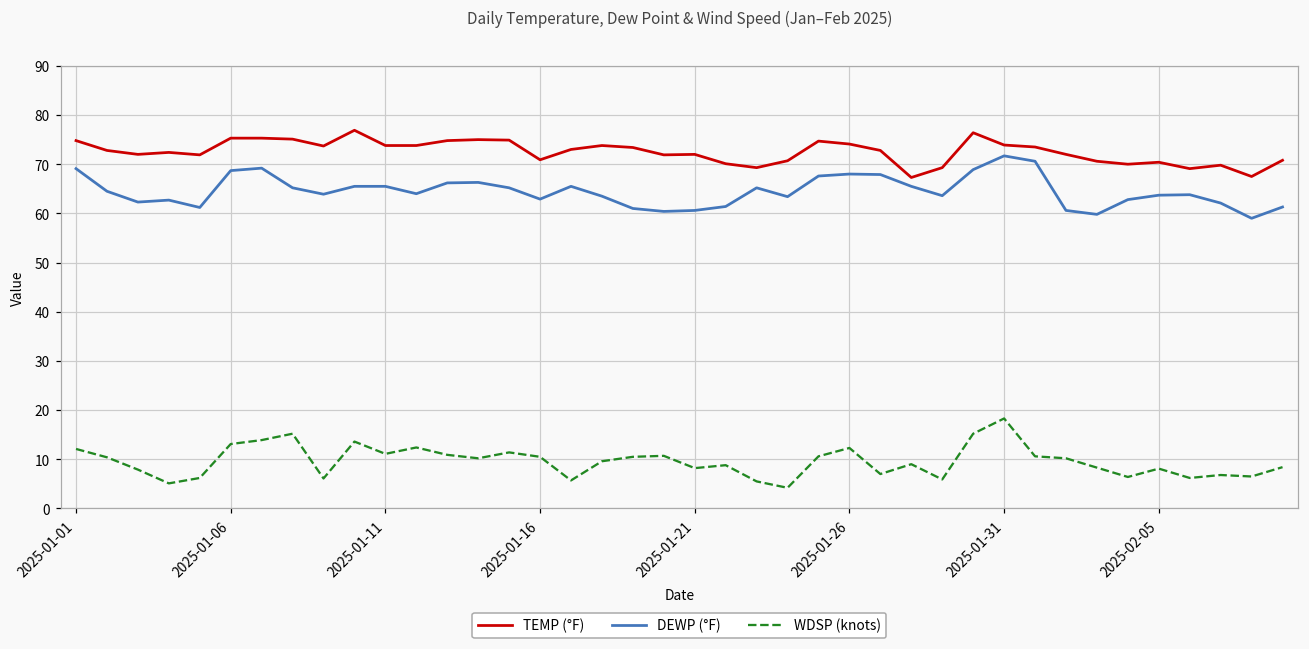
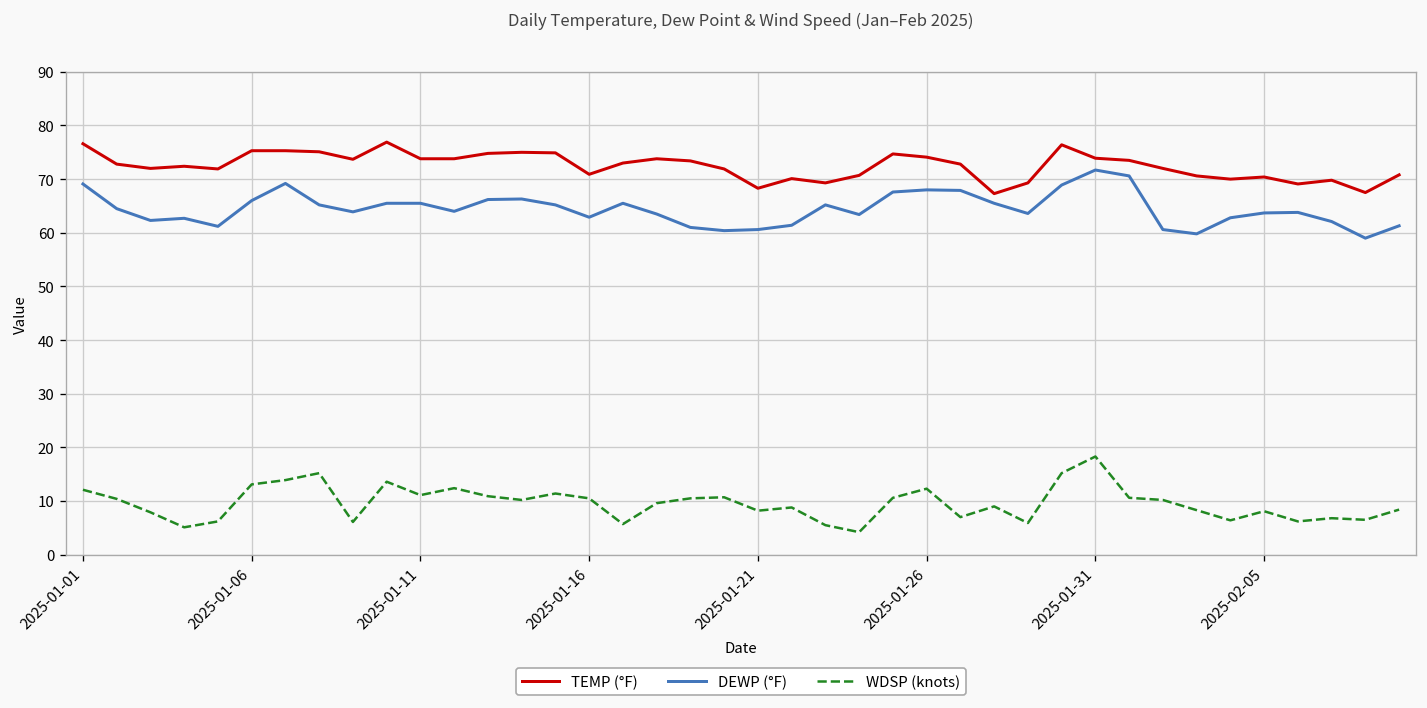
TEMP (°F), 2025-01-01: 75 -> 77
DEWP (°F), 2025-01-06: 69 -> 66
TEMP (°F), 2025-01-21: 72 -> 68
